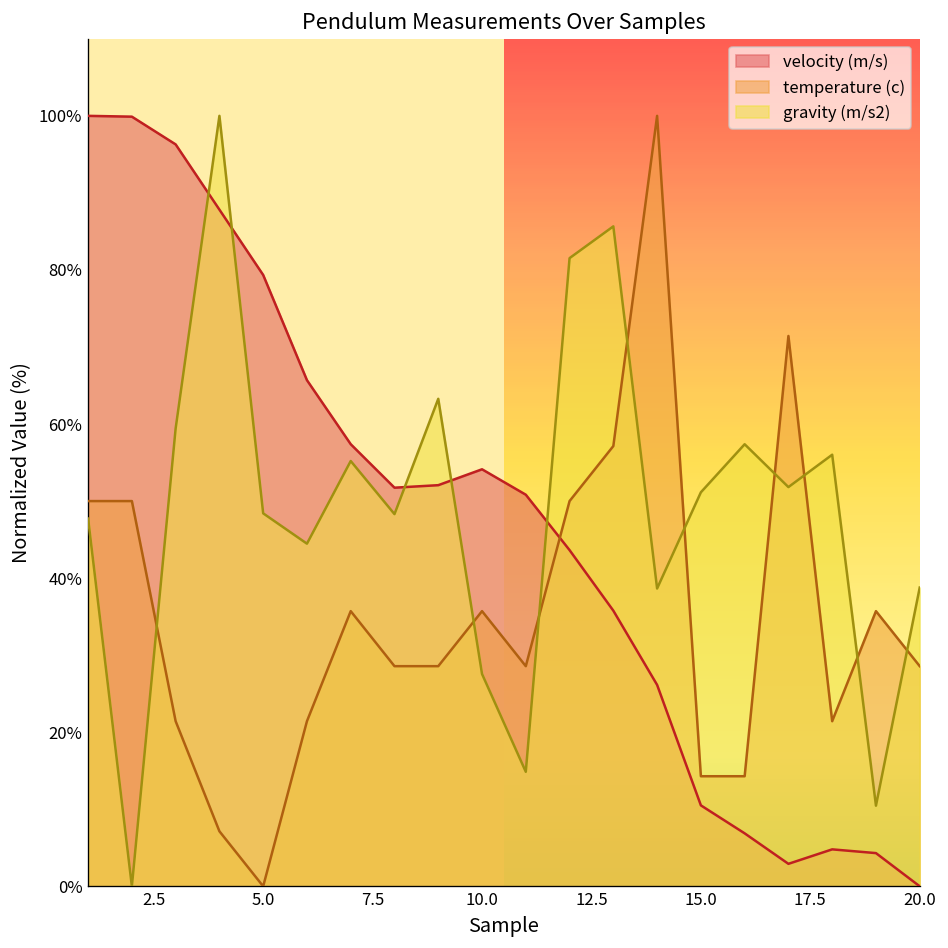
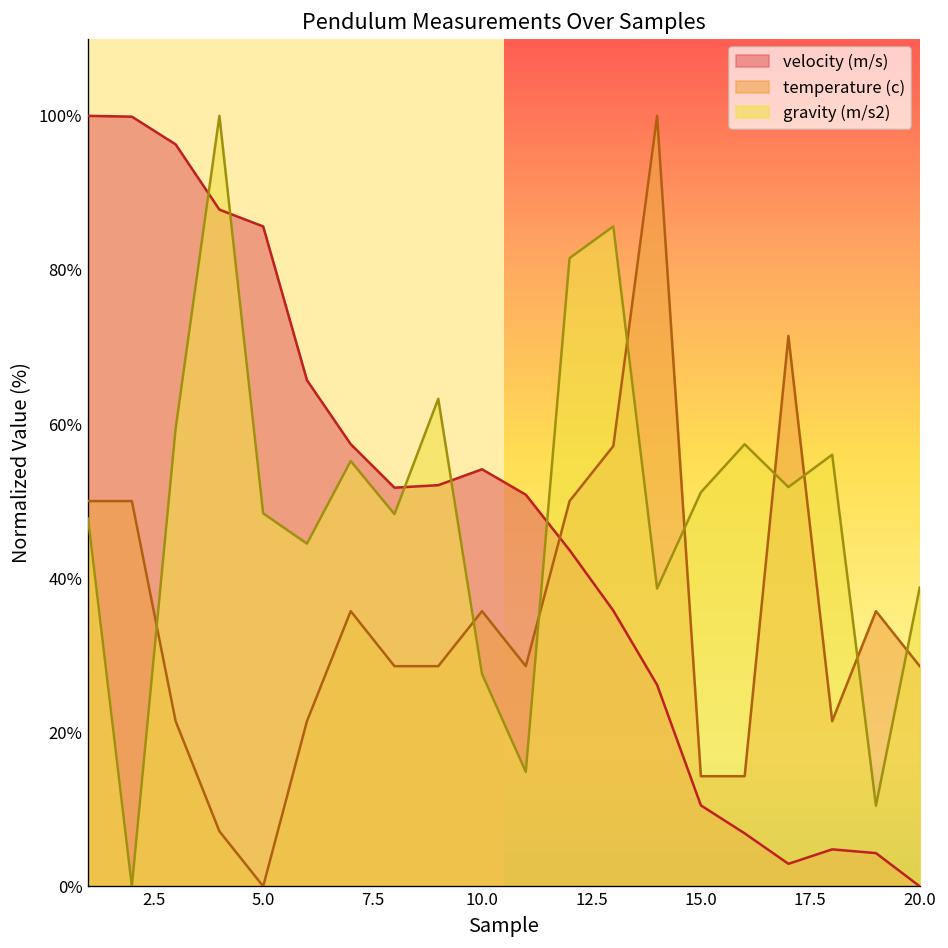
velocity (m/s), 5.0: 79% -> 86%
